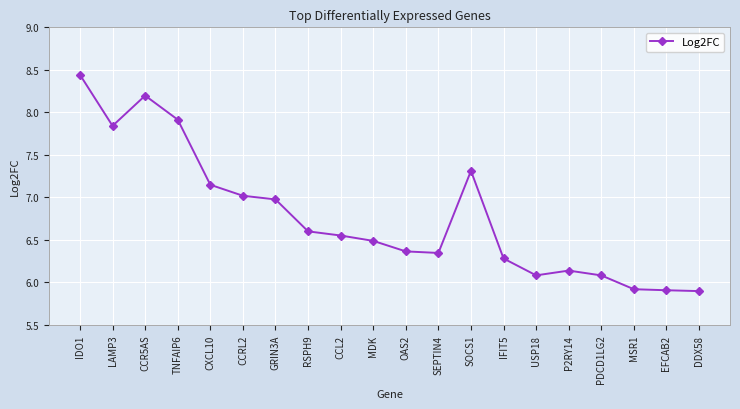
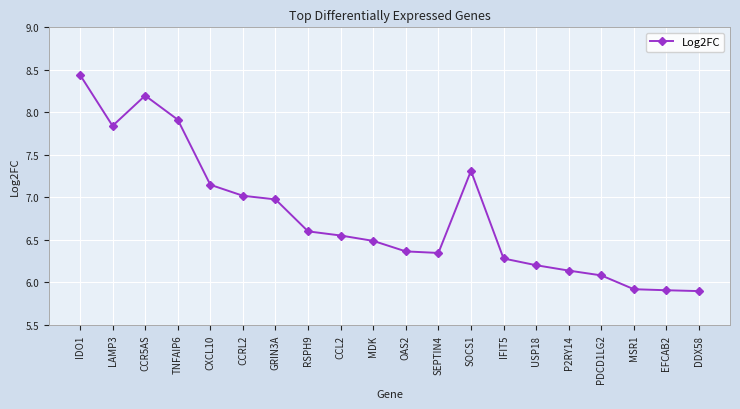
USP18: 6.1 -> 6.2
